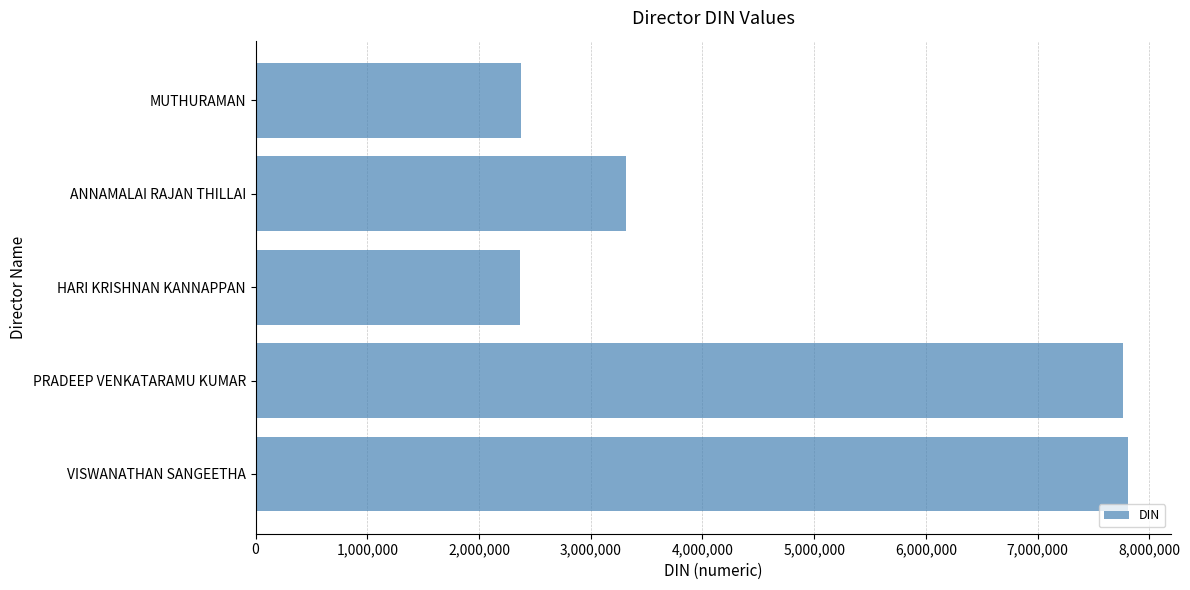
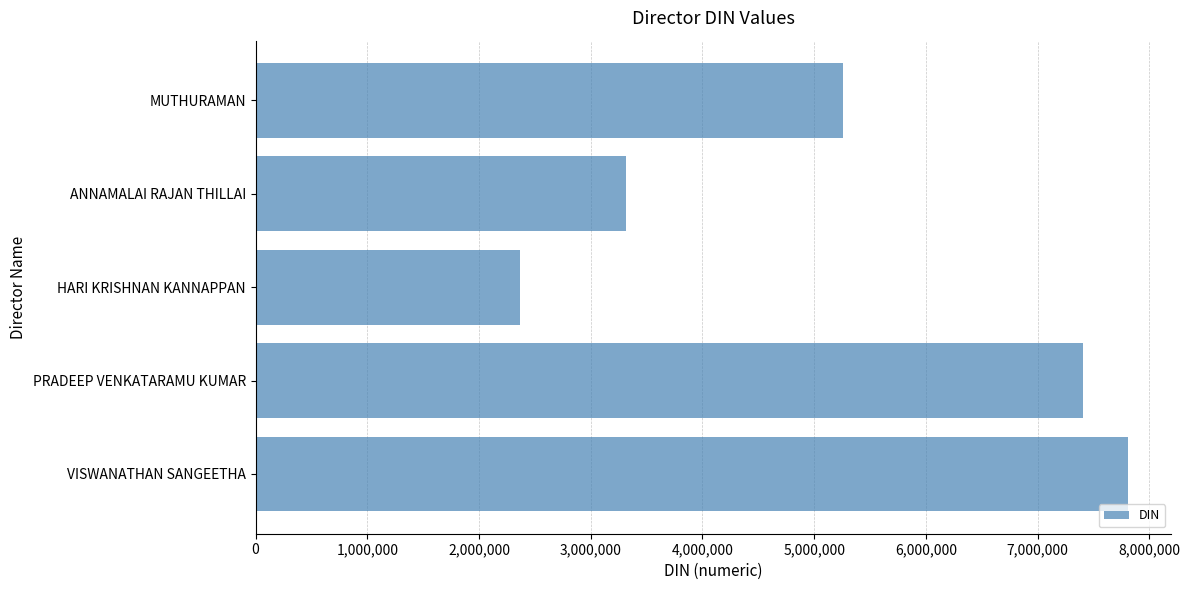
MUTHURAMAN: 2,380,000 -> 5,260,000
PRADEEP VENKATARAMU KUMAR: 7,770,000 -> 7,410,000
